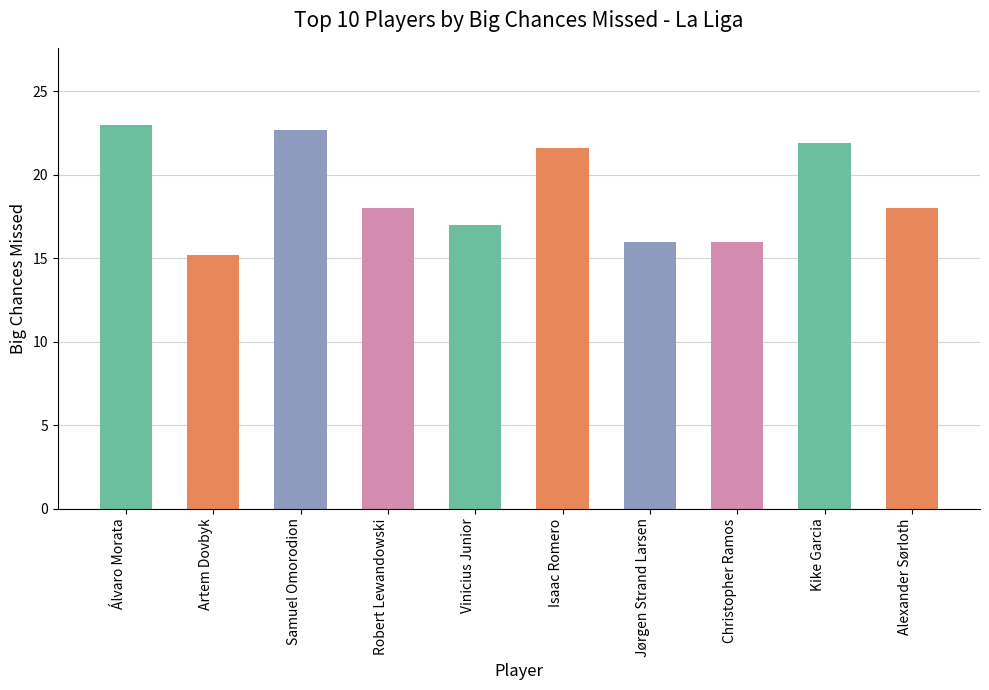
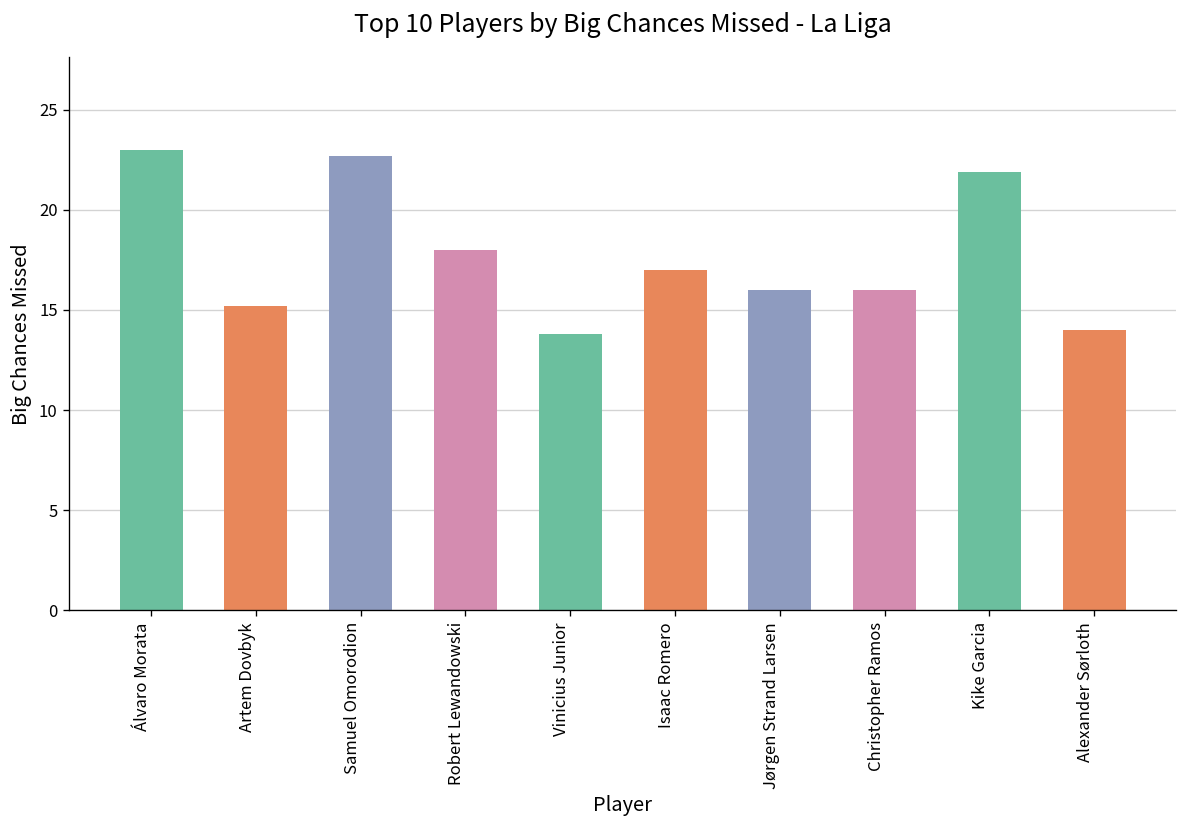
Vinicius Junior: 17.0 -> 13.8
Isaac Romero: 21.6 -> 17.0
Alexander Sørloth: 18 -> 14
